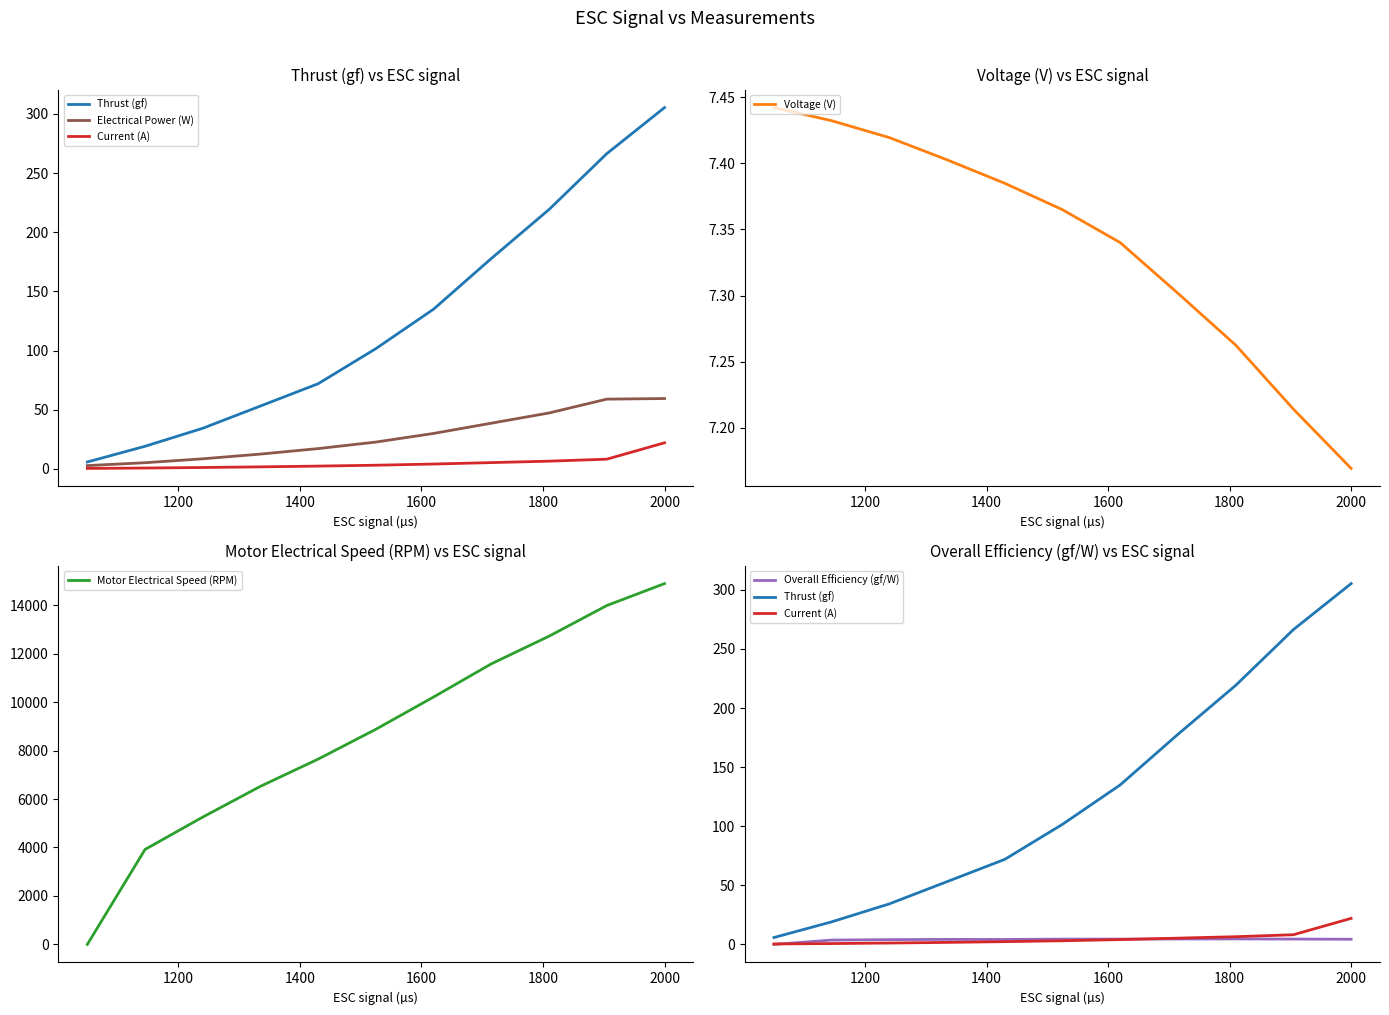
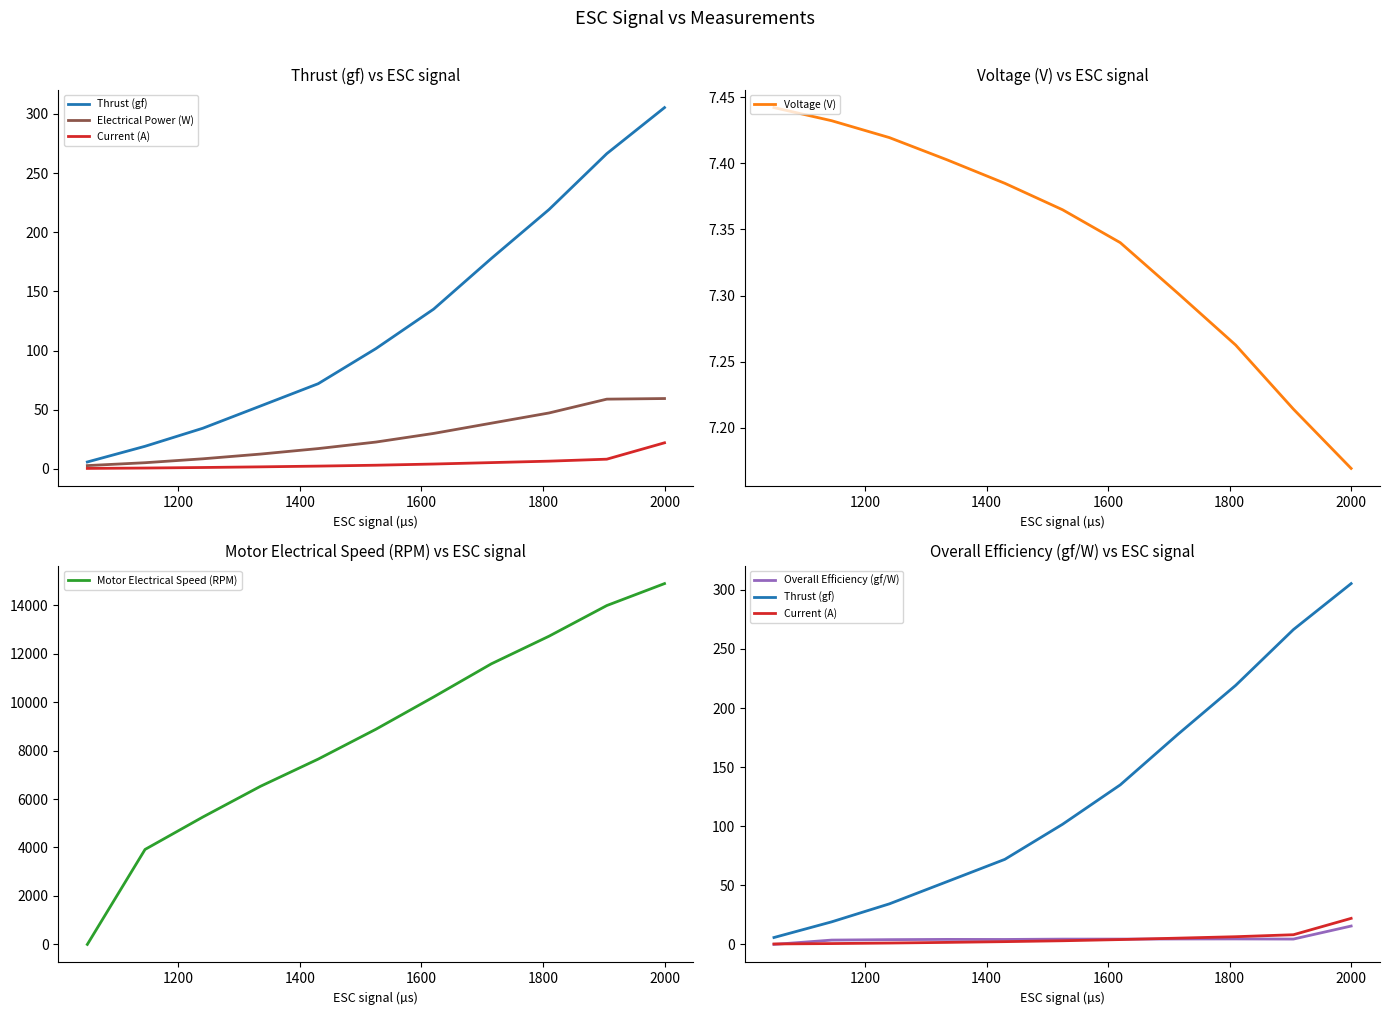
Overall Efficiency (gf/W) vs ESC signal, Overall Efficiency (gf/W), 2000: 4 -> 16
